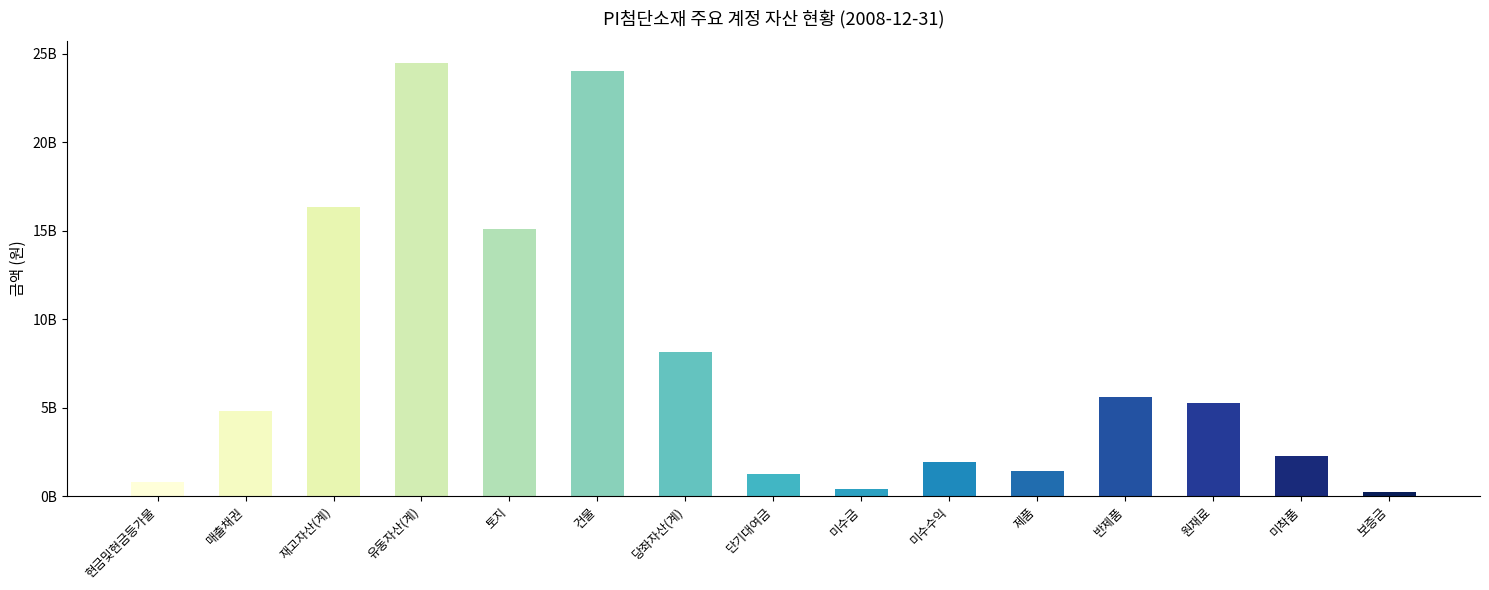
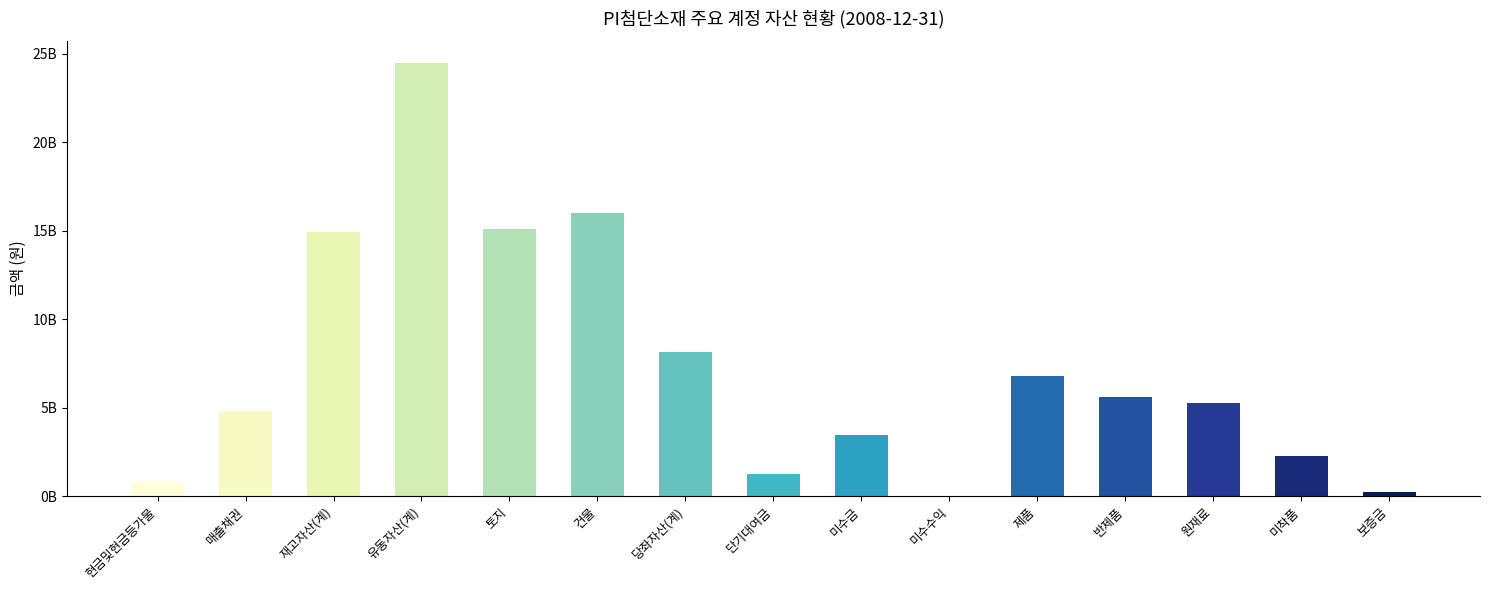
재고자산(계): 16300000000 -> 14900000000
건물: 24000000000 -> 16000000000
미수금: 400000000 -> 3400000000
미수수익: 1900000000 -> 0
제품: 1400000000 -> 6800000000
